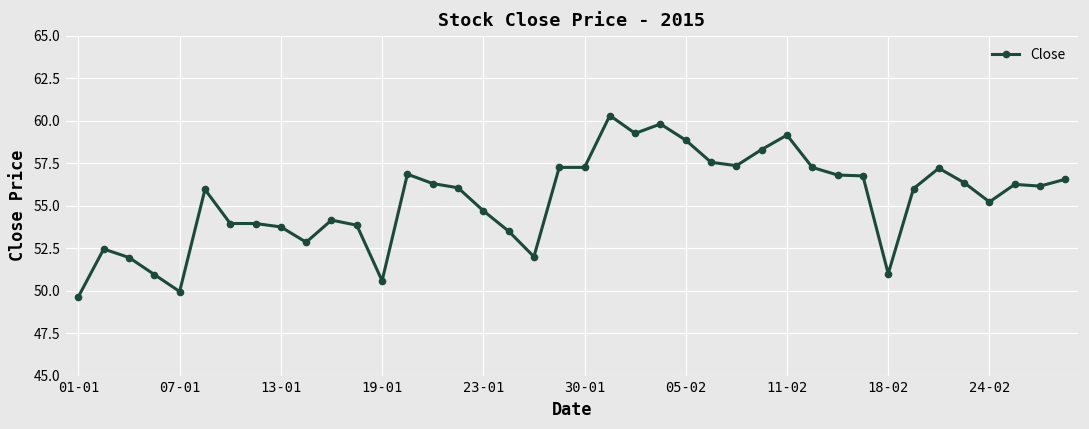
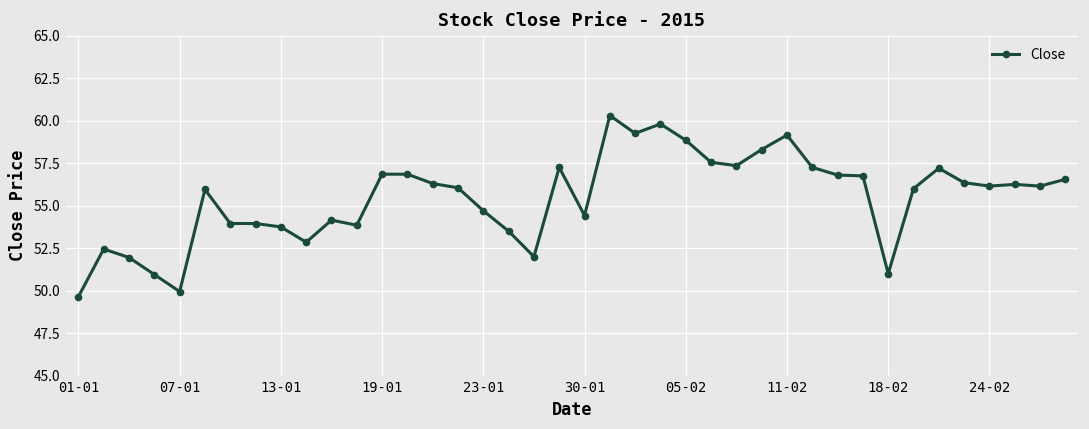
19-01: 50.6 -> 56.9
30-01: 57.3 -> 54.4
24-02: 55.2 -> 56.2
